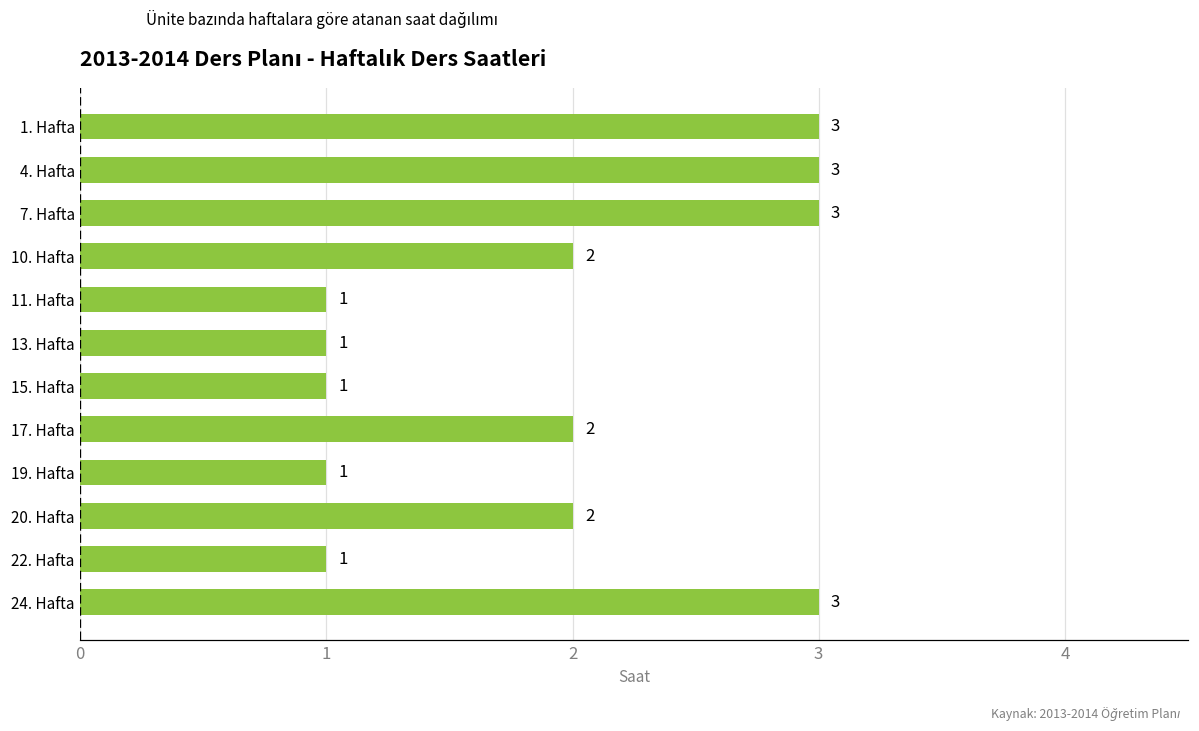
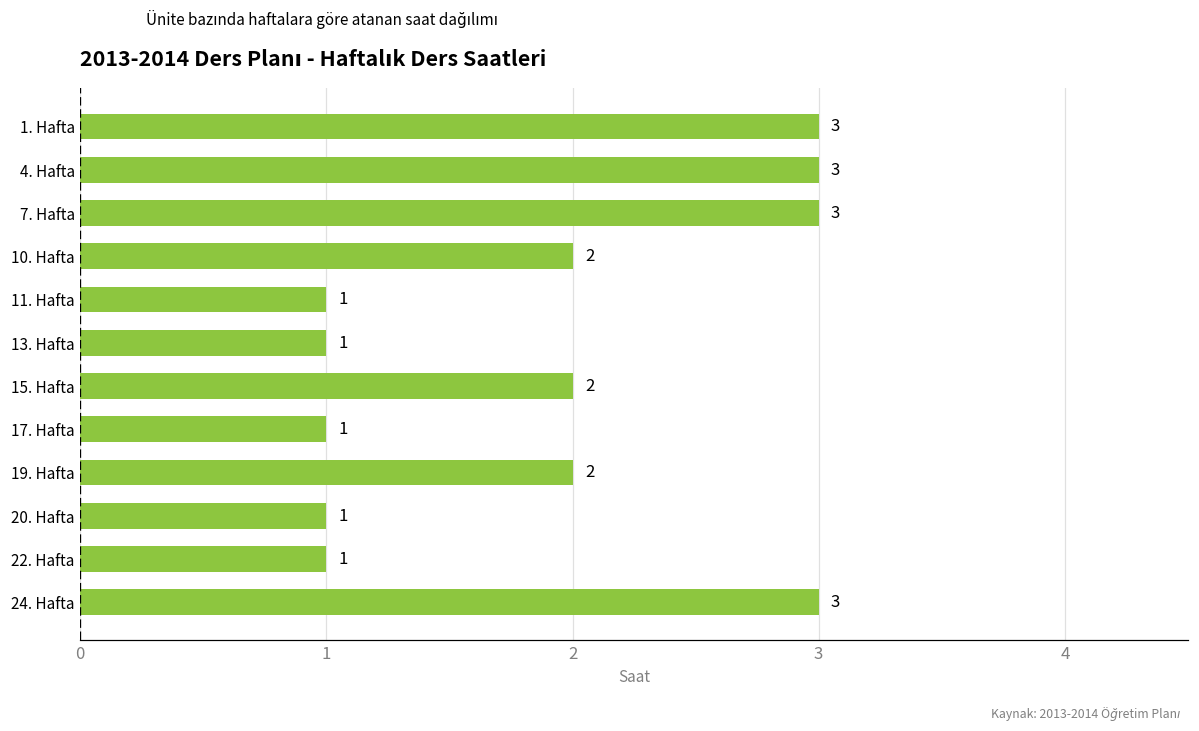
15. Hafta: 1 -> 2
17. Hafta: 2 -> 1
19. Hafta: 1 -> 2
20. Hafta: 2 -> 1
